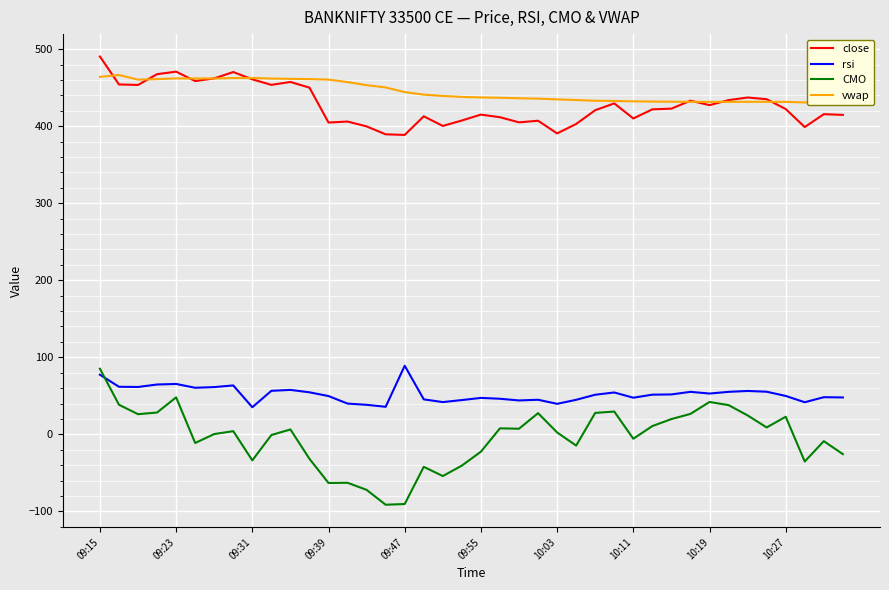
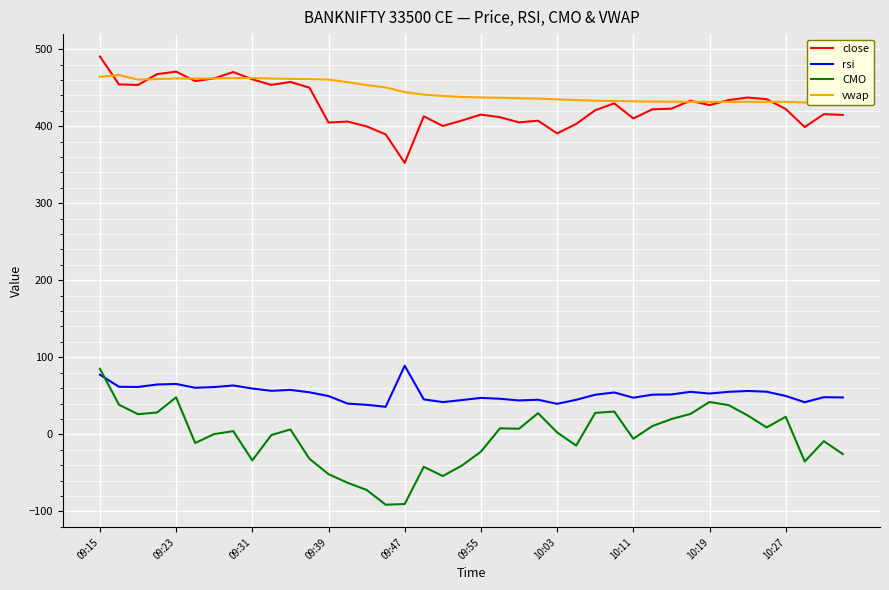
rsi, 09:31: 40 -> 60
CMO, 09:39: -60 -> -50
close, 09:47: 390 -> 350
